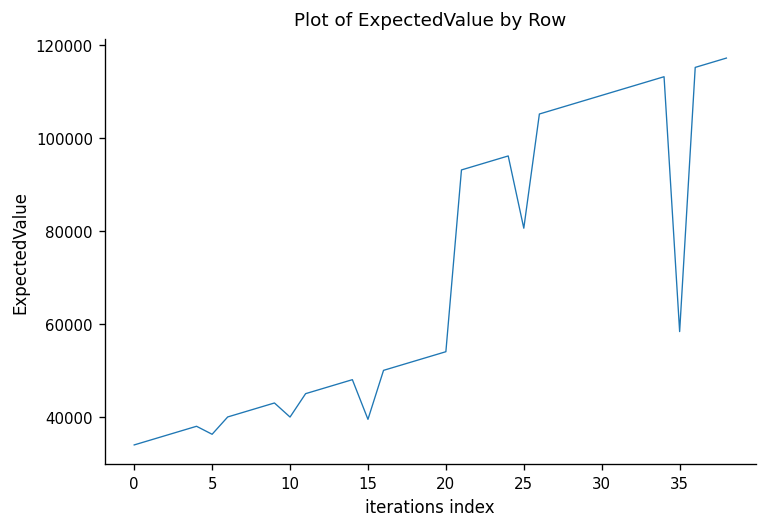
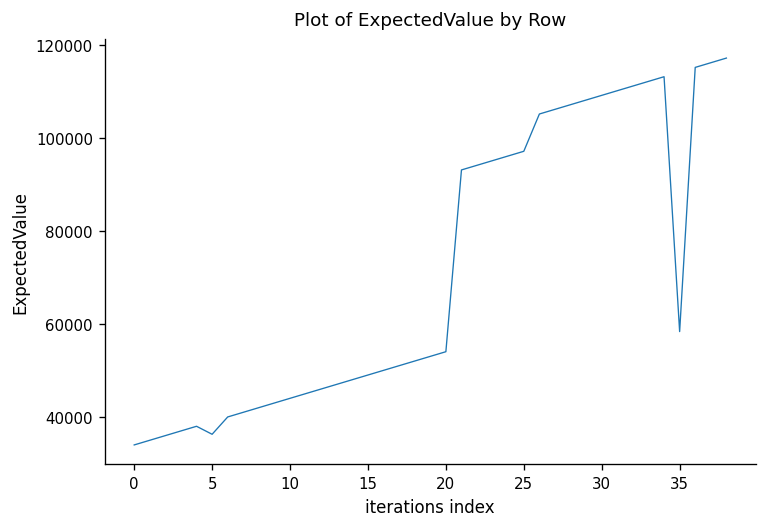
10: 40000 -> 44000
15: 40000 -> 49000
25: 81000 -> 97000
